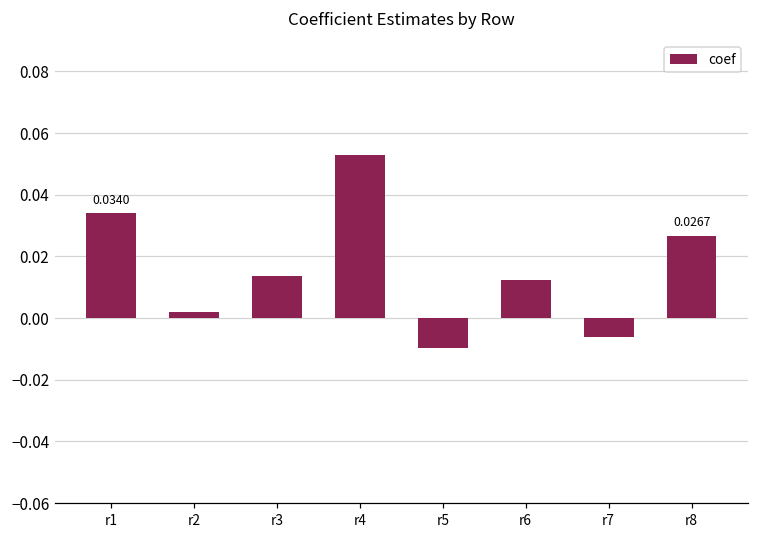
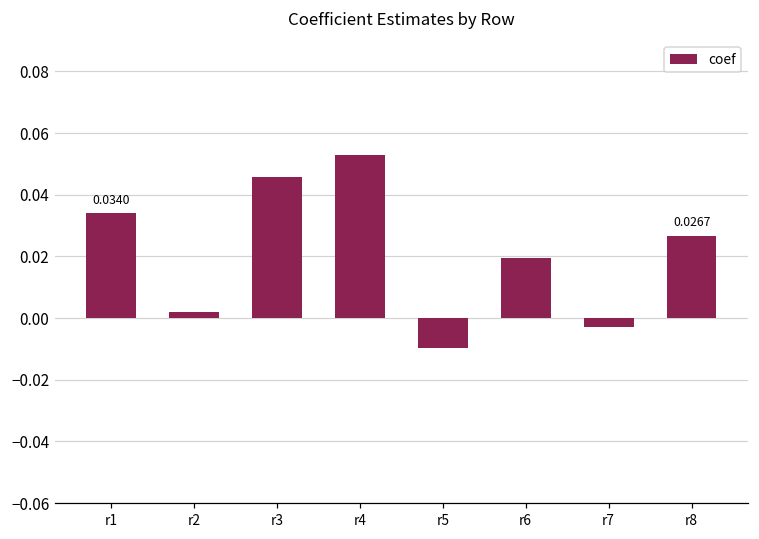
r3: 0.014 -> 0.046
r6: 0.012 -> 0.019
r7: -0.006 -> -0.003
